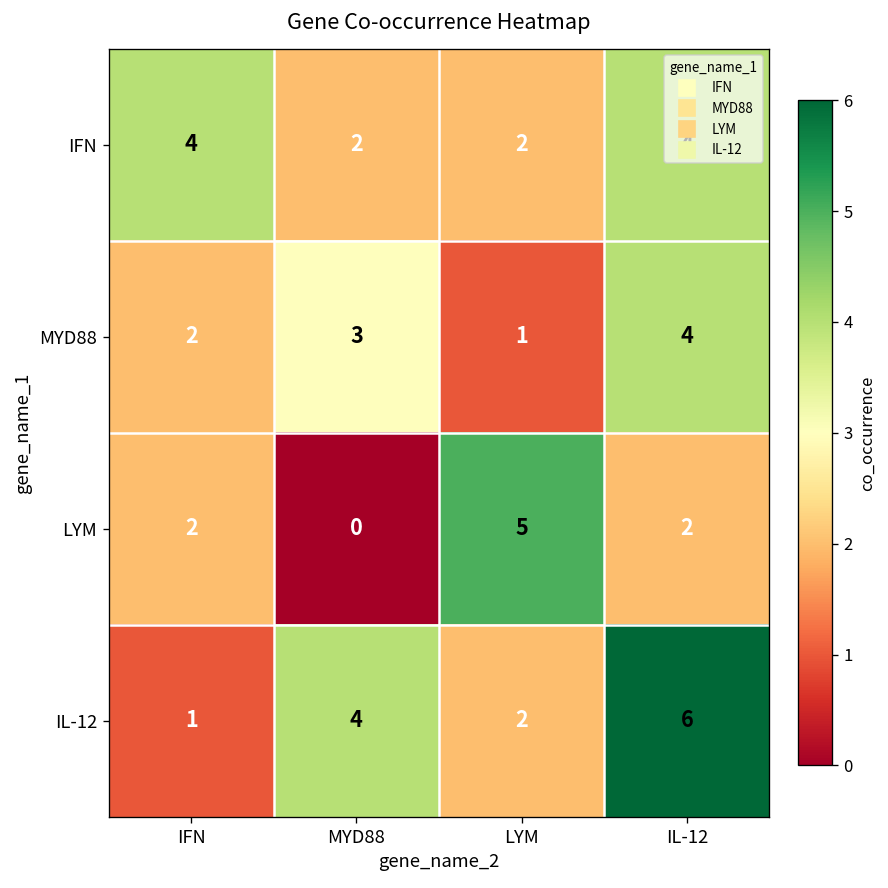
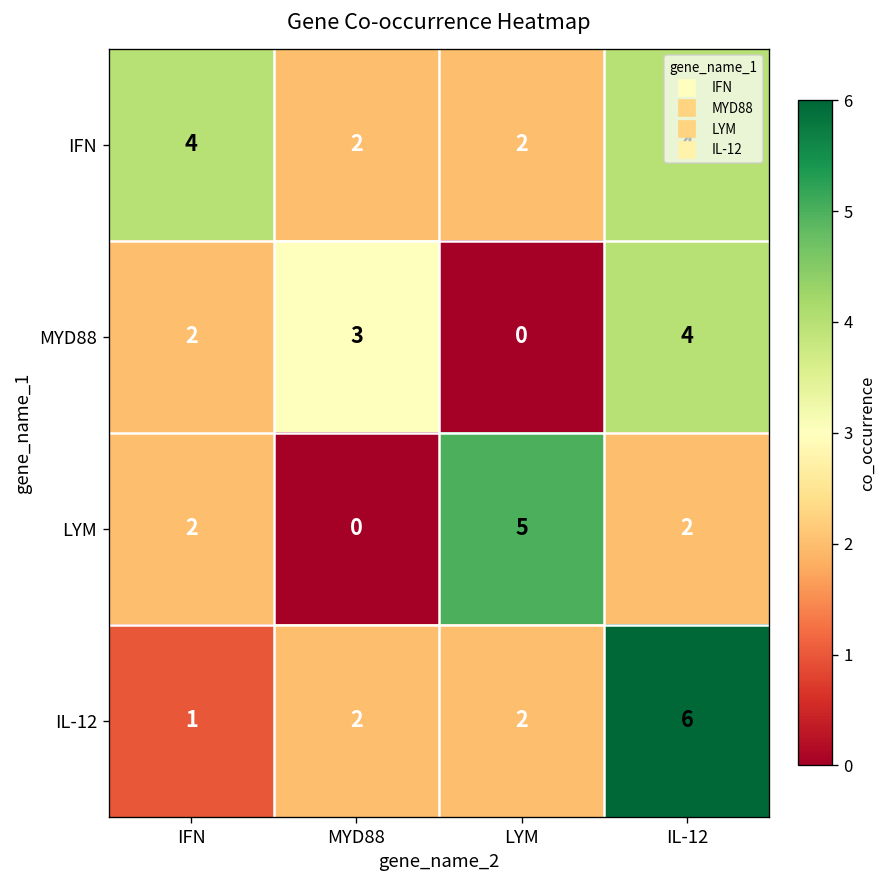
MYD88, LYM: 1 -> 0
IL-12, MYD88: 4 -> 2
